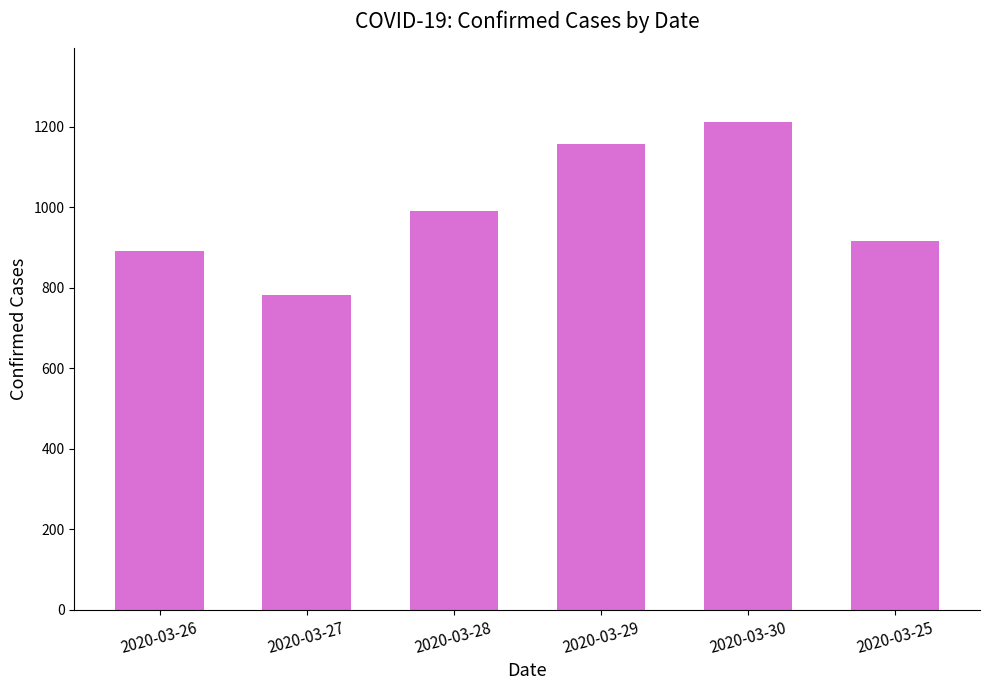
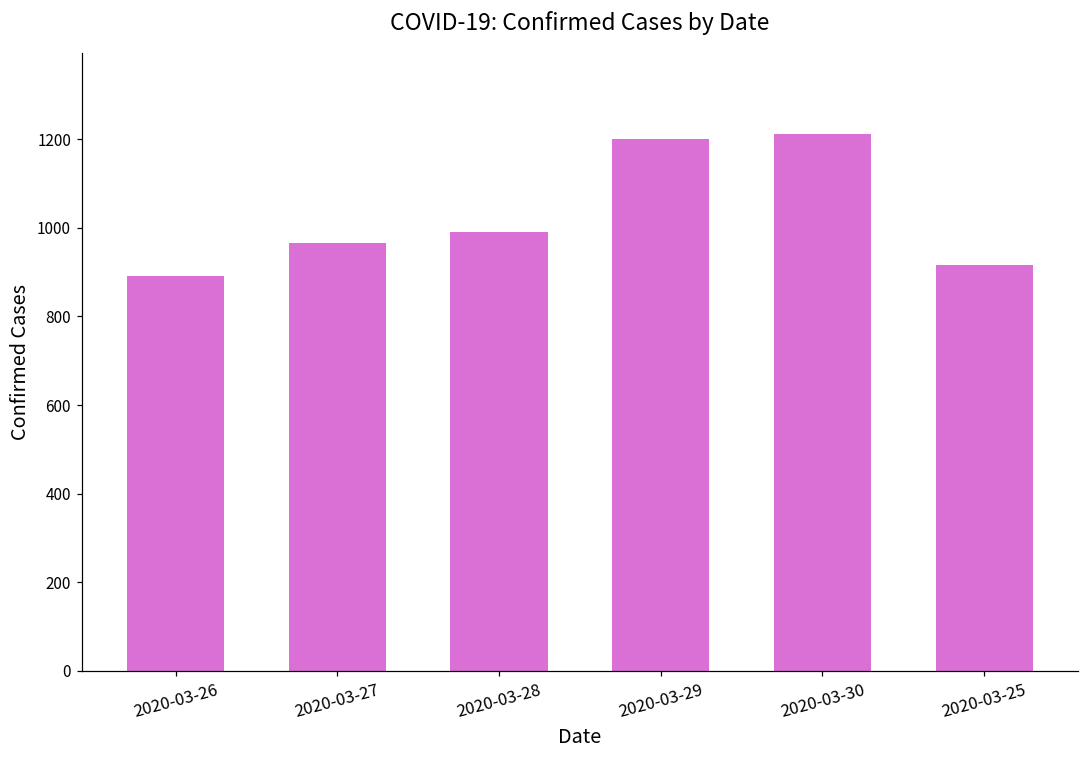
2020-03-27: 780 -> 970
2020-03-29: 1160 -> 1200
